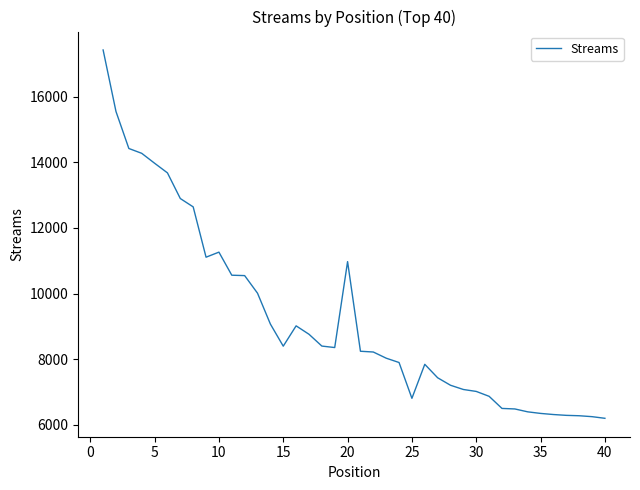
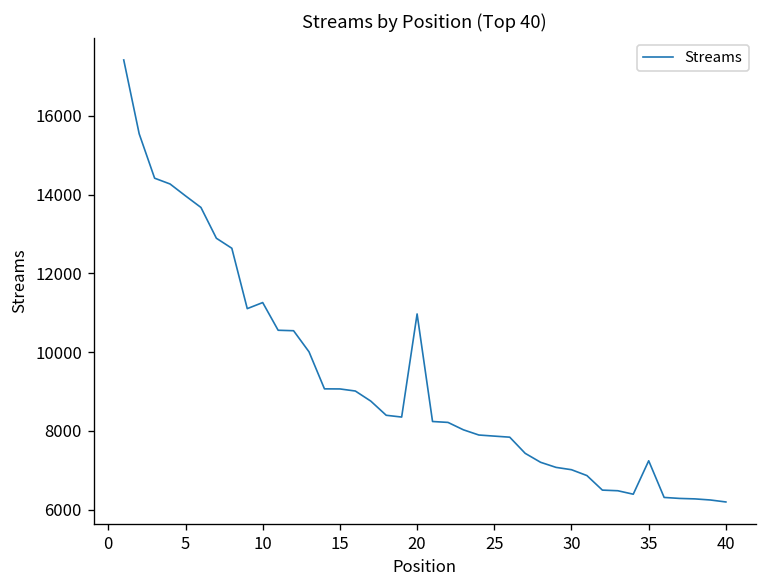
15: 8400 -> 9100
25: 6800 -> 7900
35: 6300 -> 7200
